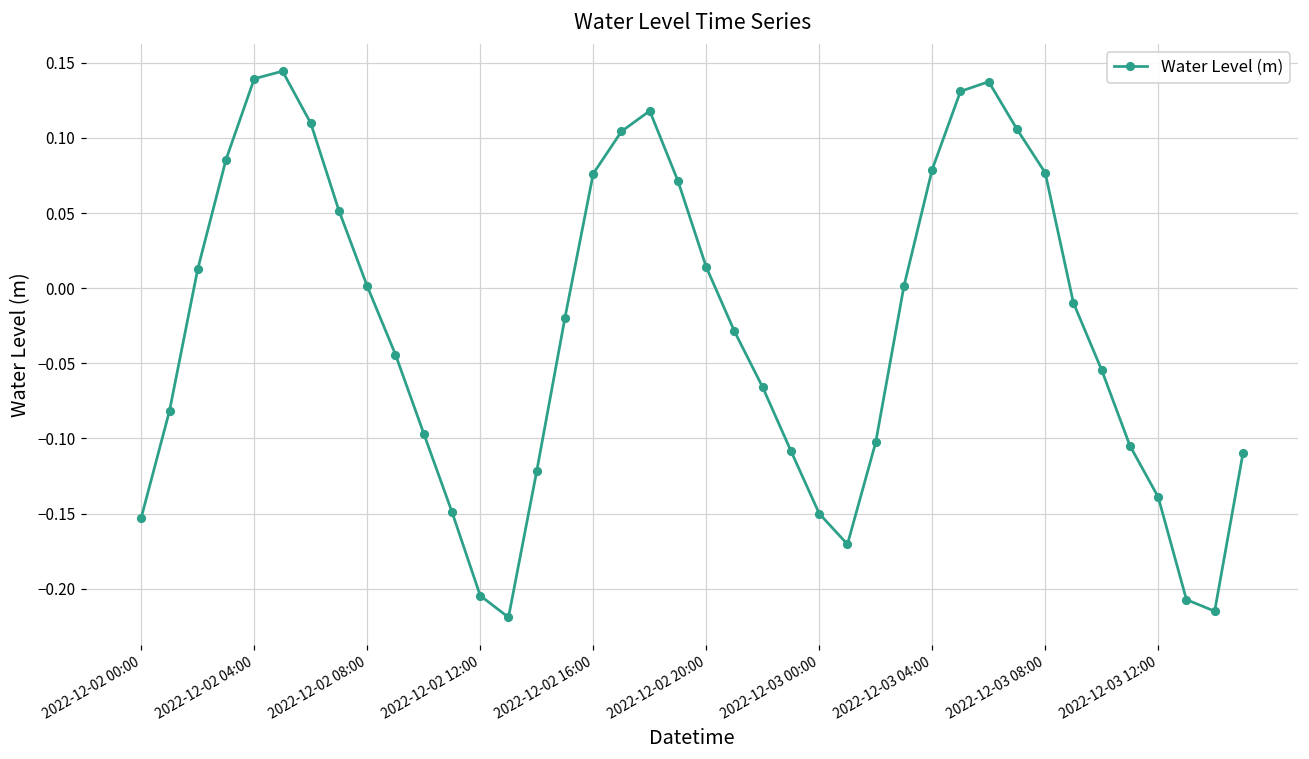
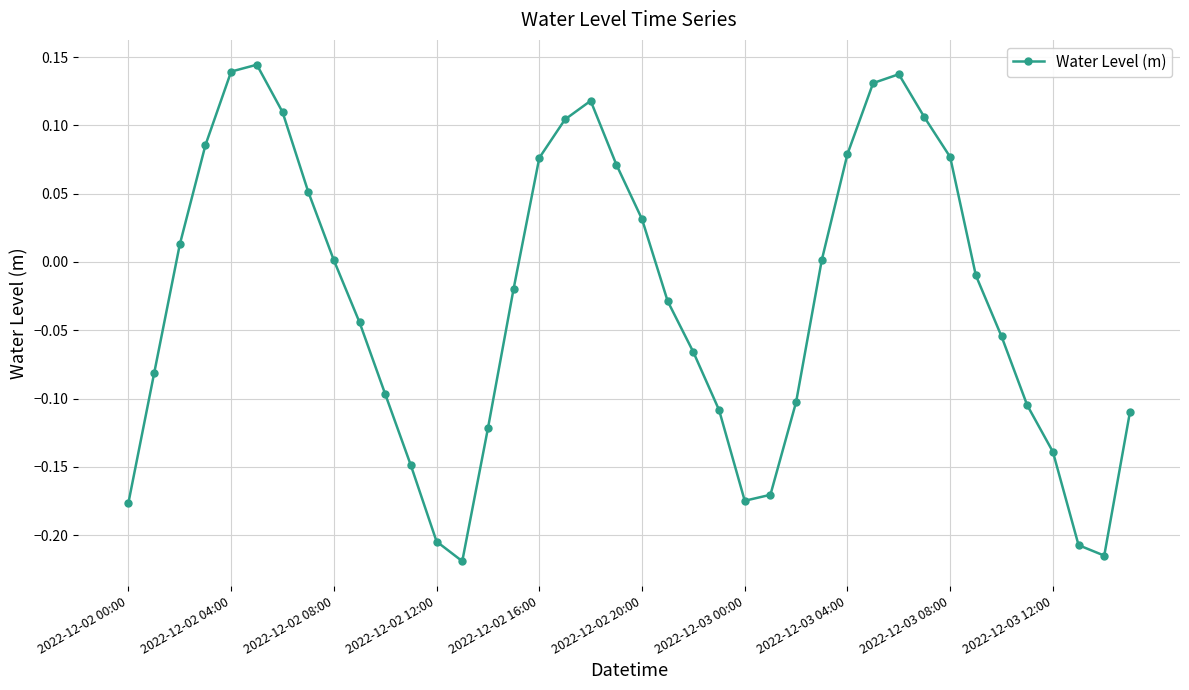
2022-12-02 00:00: -0.153 -> -0.176
2022-12-02 20:00: 0.014 -> 0.031
2022-12-03 00:00: -0.150 -> -0.175
